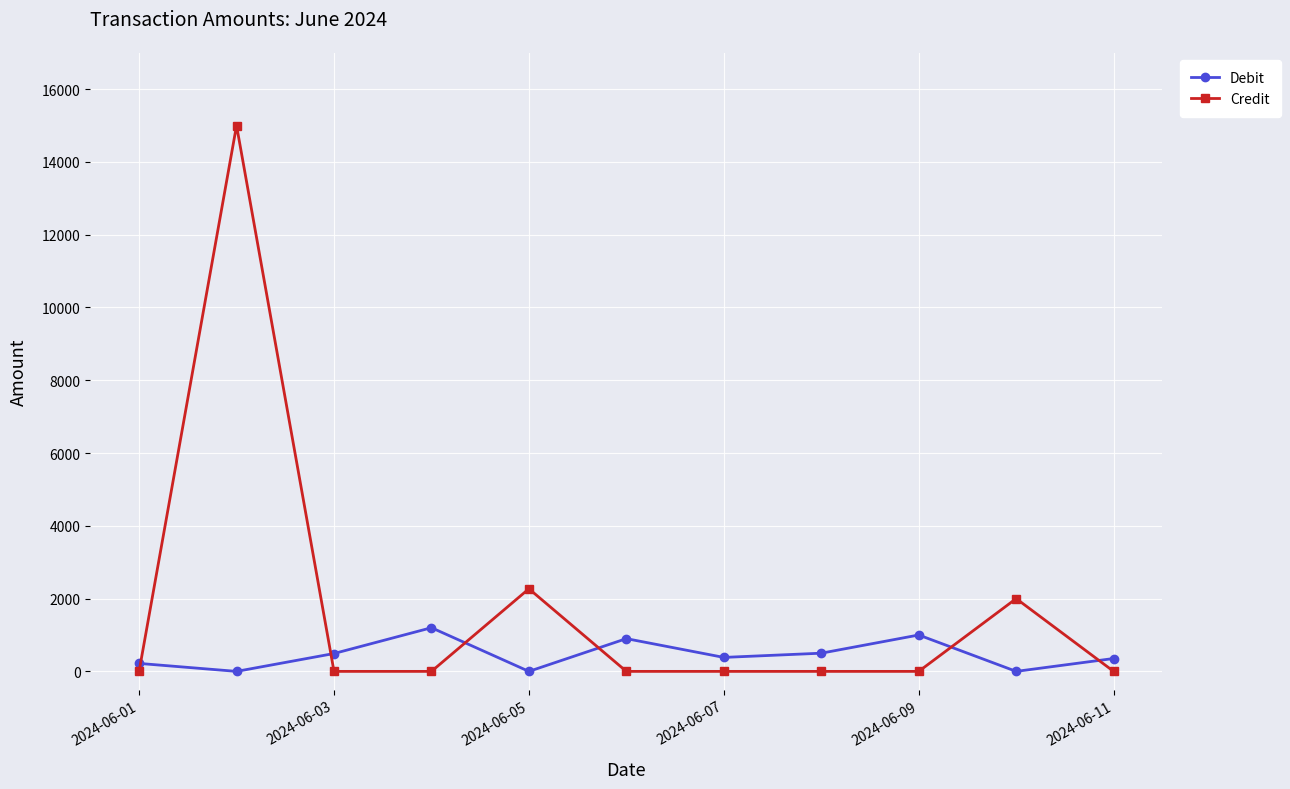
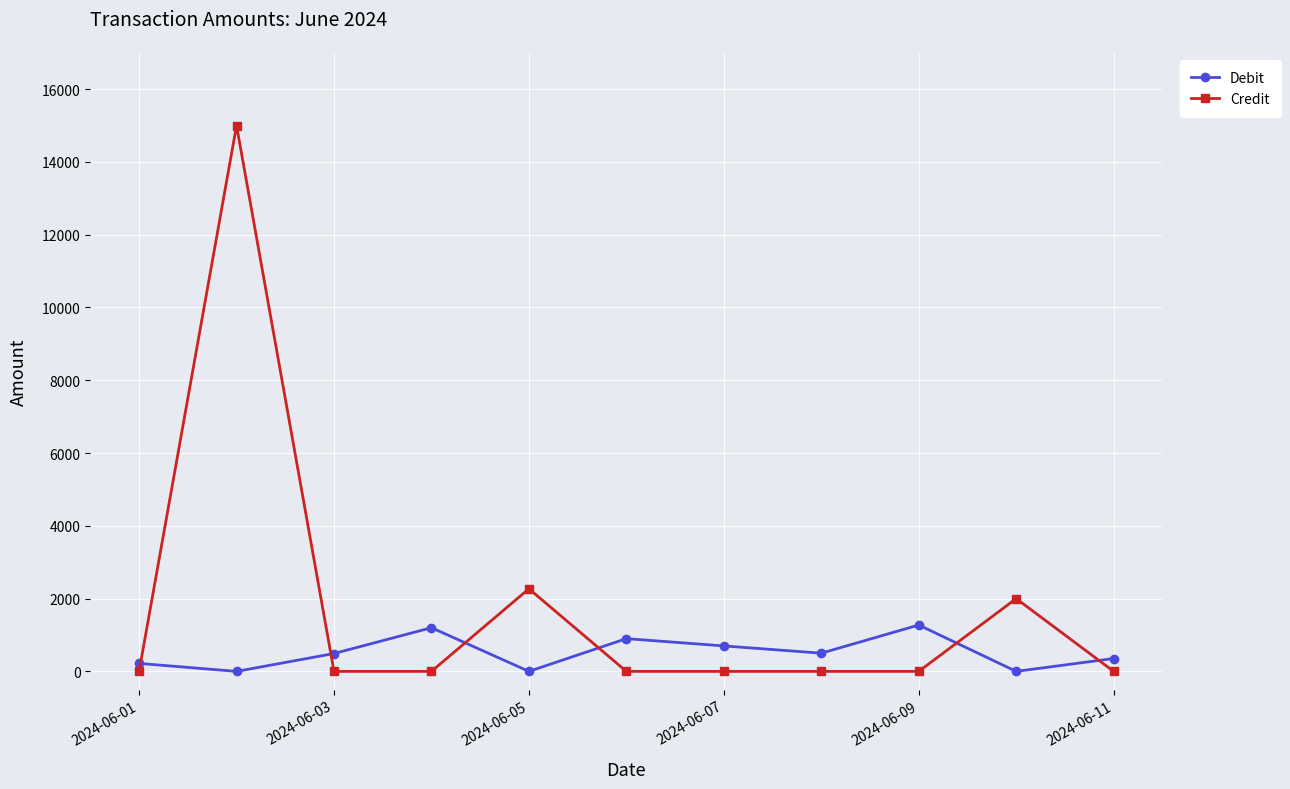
Debit, 2024-06-07: 400 -> 700
Debit, 2024-06-09: 1000 -> 1300
